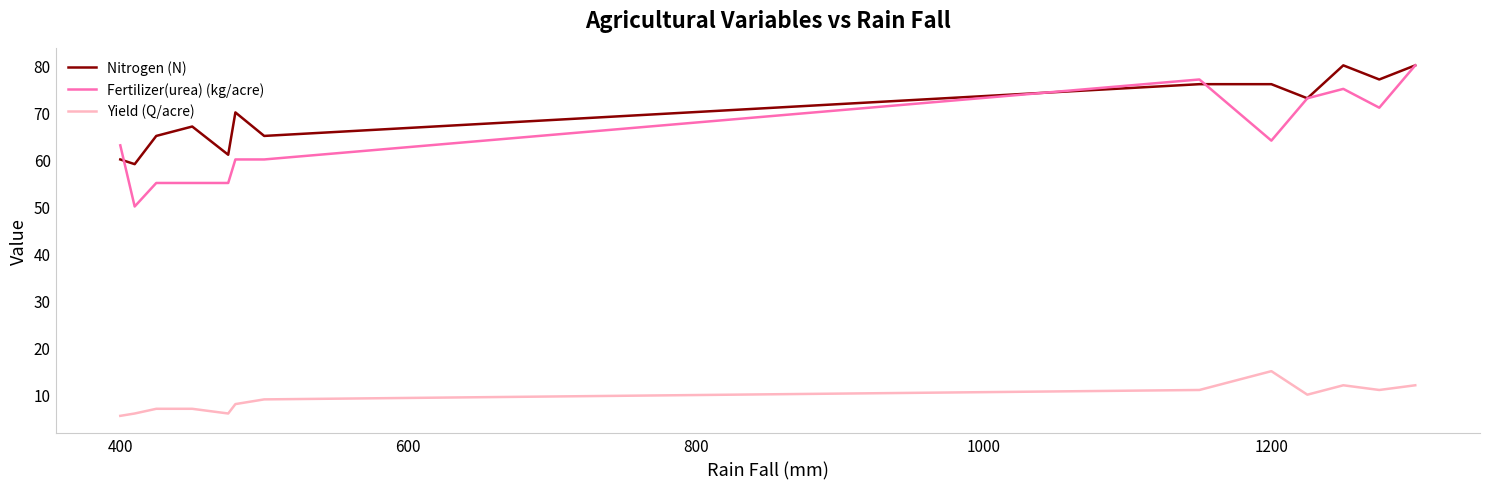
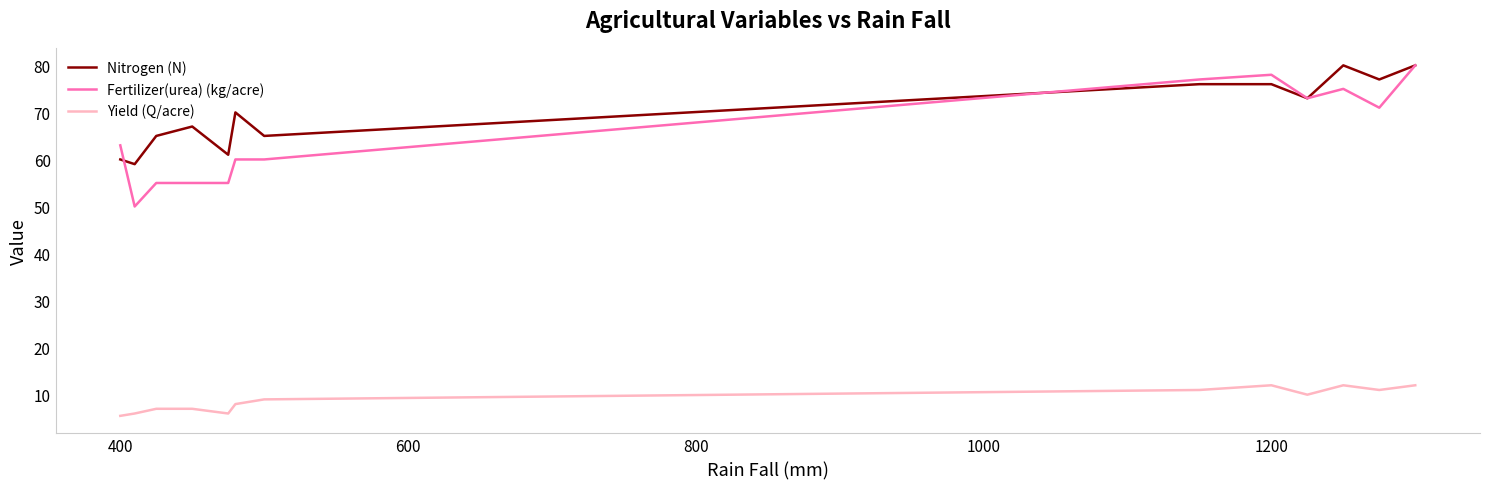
Fertilizer(urea) (kg/acre), 1200: 64 -> 78
Yield (Q/acre), 1200: 15 -> 12
